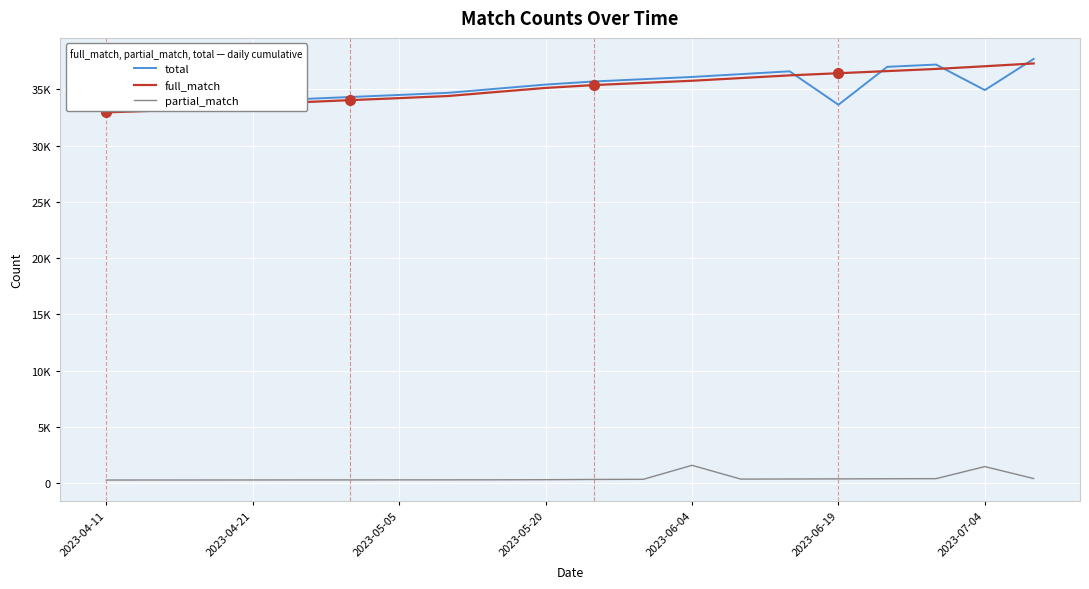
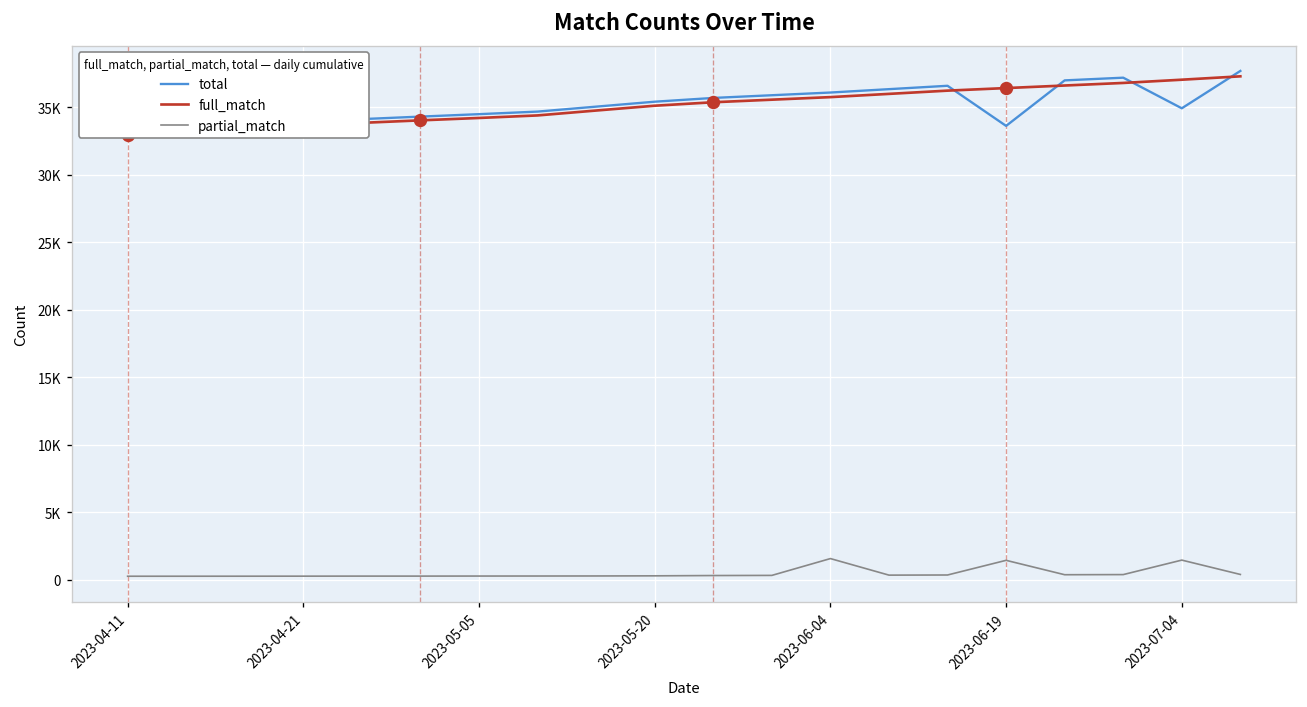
partial_match, 2023-06-19: 400 -> 1400
